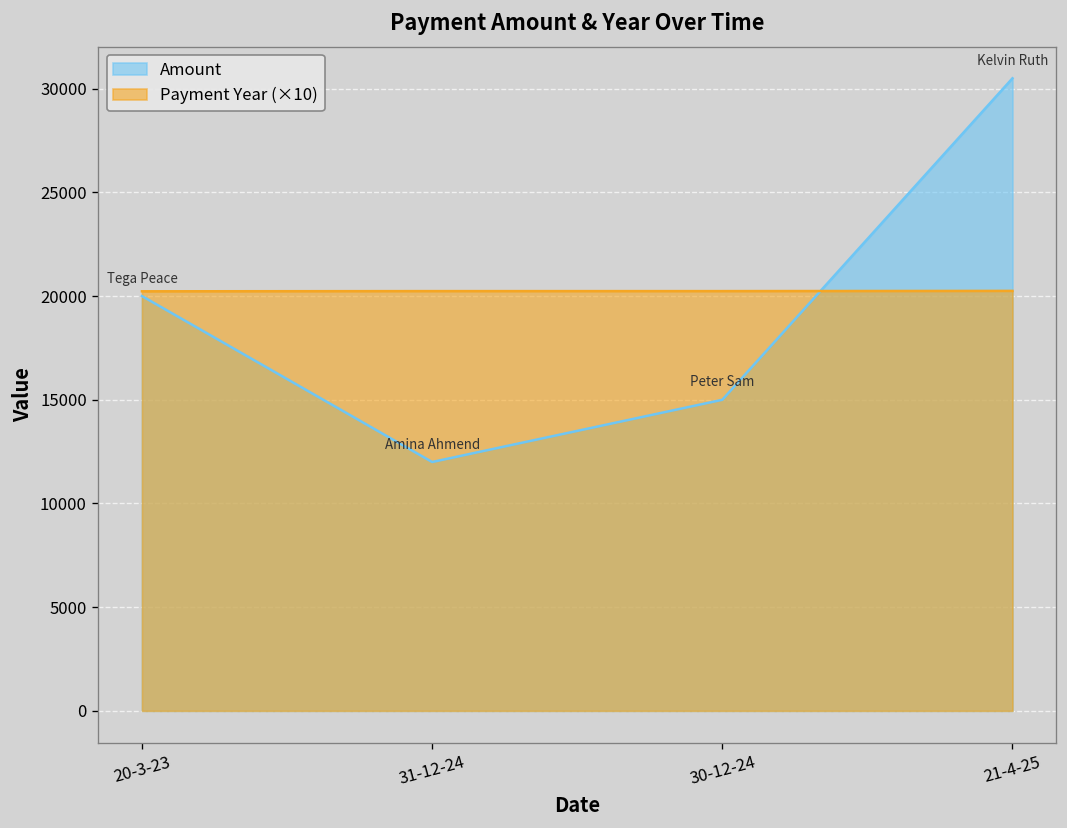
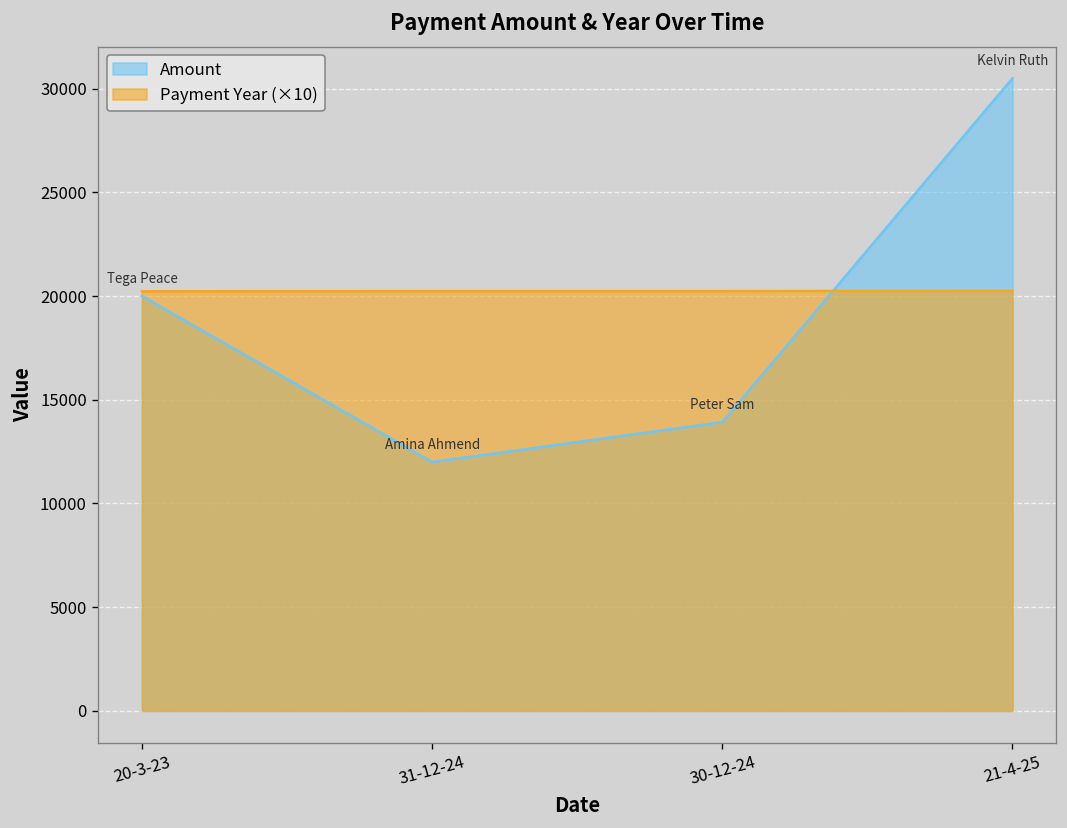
Amount, 30-12-24: 15000 -> 13900
